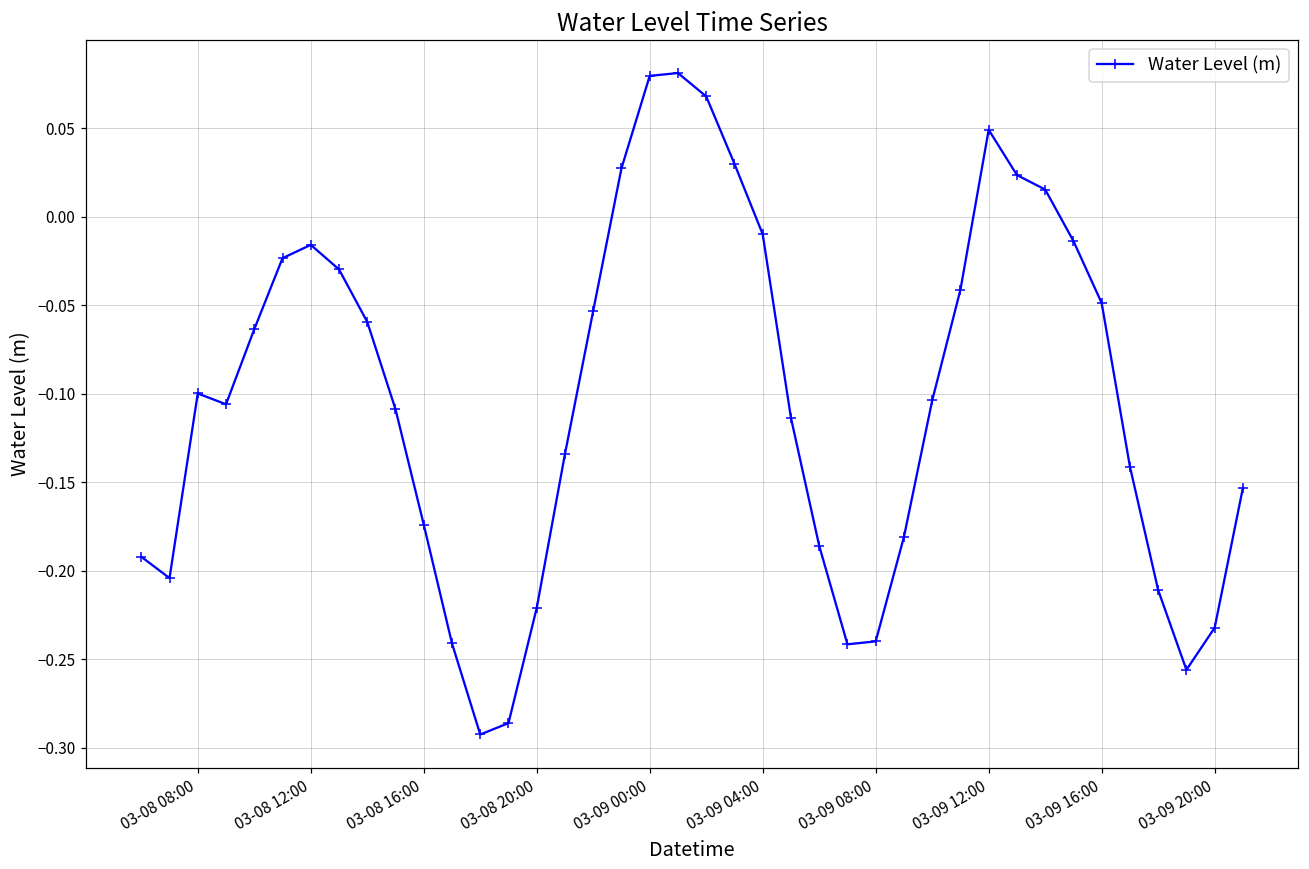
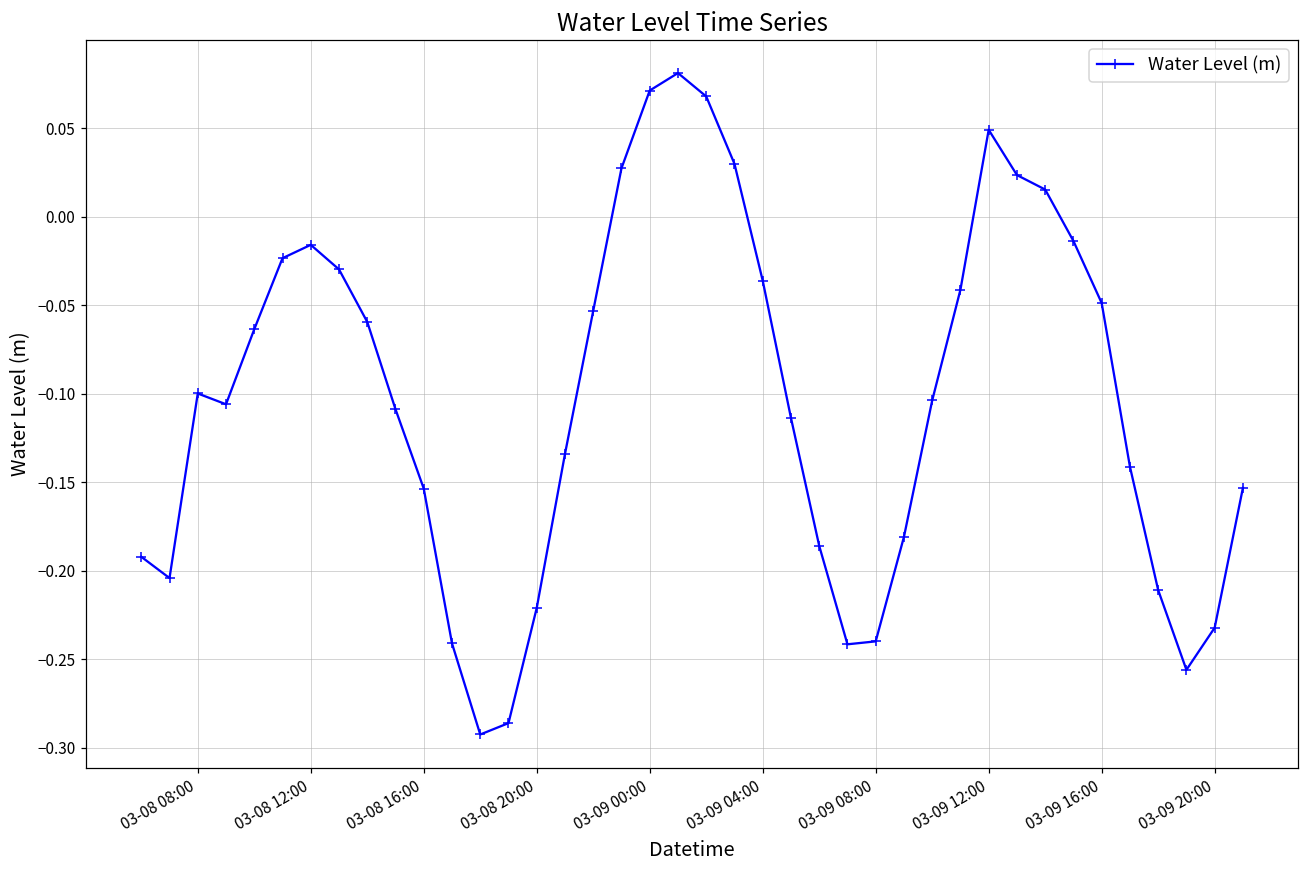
03-08 16:00: -0.174 -> -0.154
03-09 00:00: 0.079 -> 0.071
03-09 04:00: -0.010 -> -0.036
